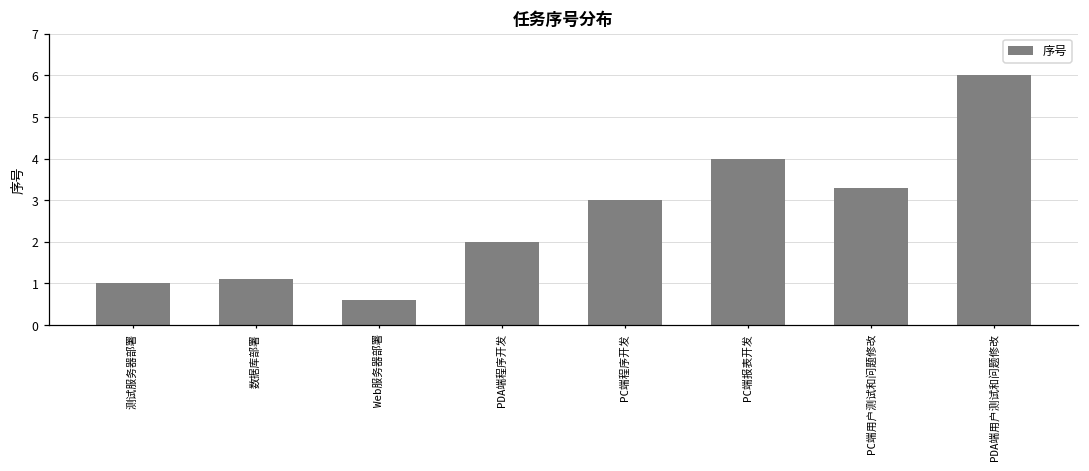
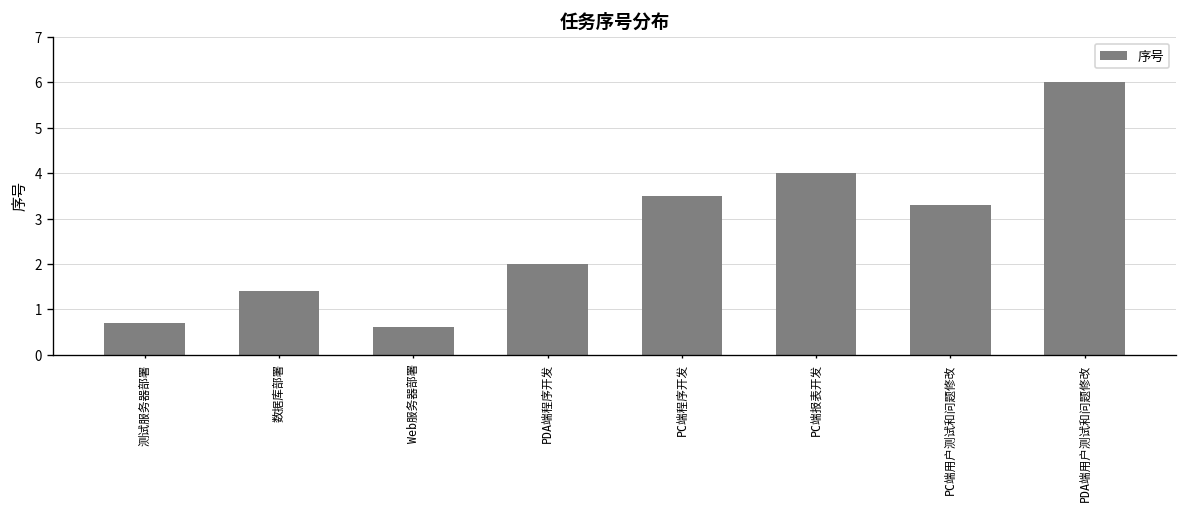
测试服务器部署: 1.0 -> 0.7
数据库部署: 1.1 -> 1.4
PC端程序开发: 3.0 -> 3.5
